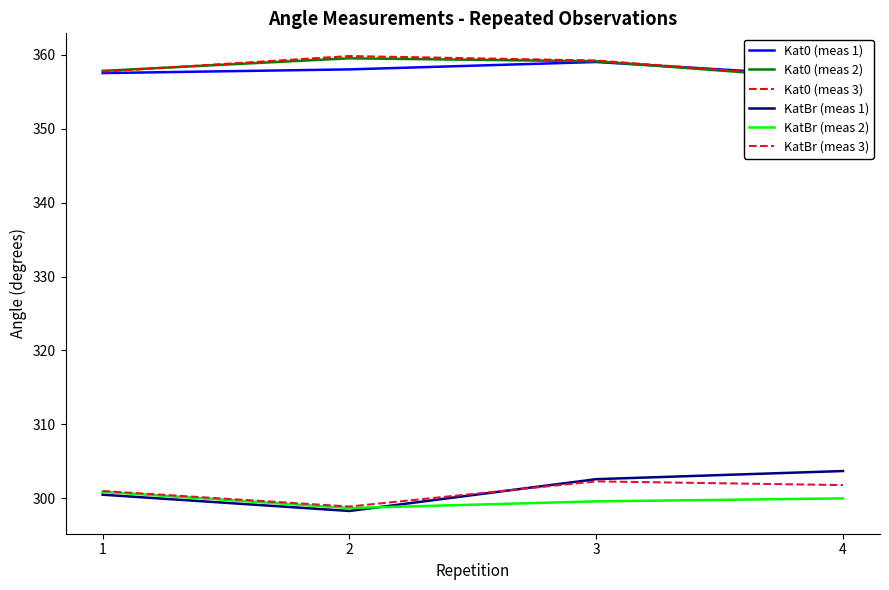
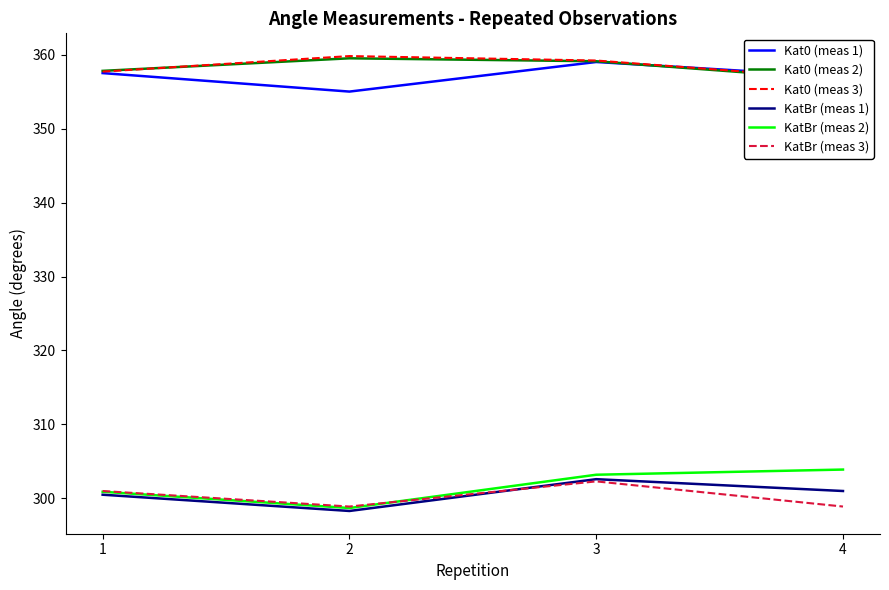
Kat0 (meas 1), 2: 358 -> 355
KatBr (meas 2), 3: 300 -> 303
KatBr (meas 1), 4: 304 -> 301
KatBr (meas 2), 4: 300 -> 304
KatBr (meas 3), 4: 302 -> 299
